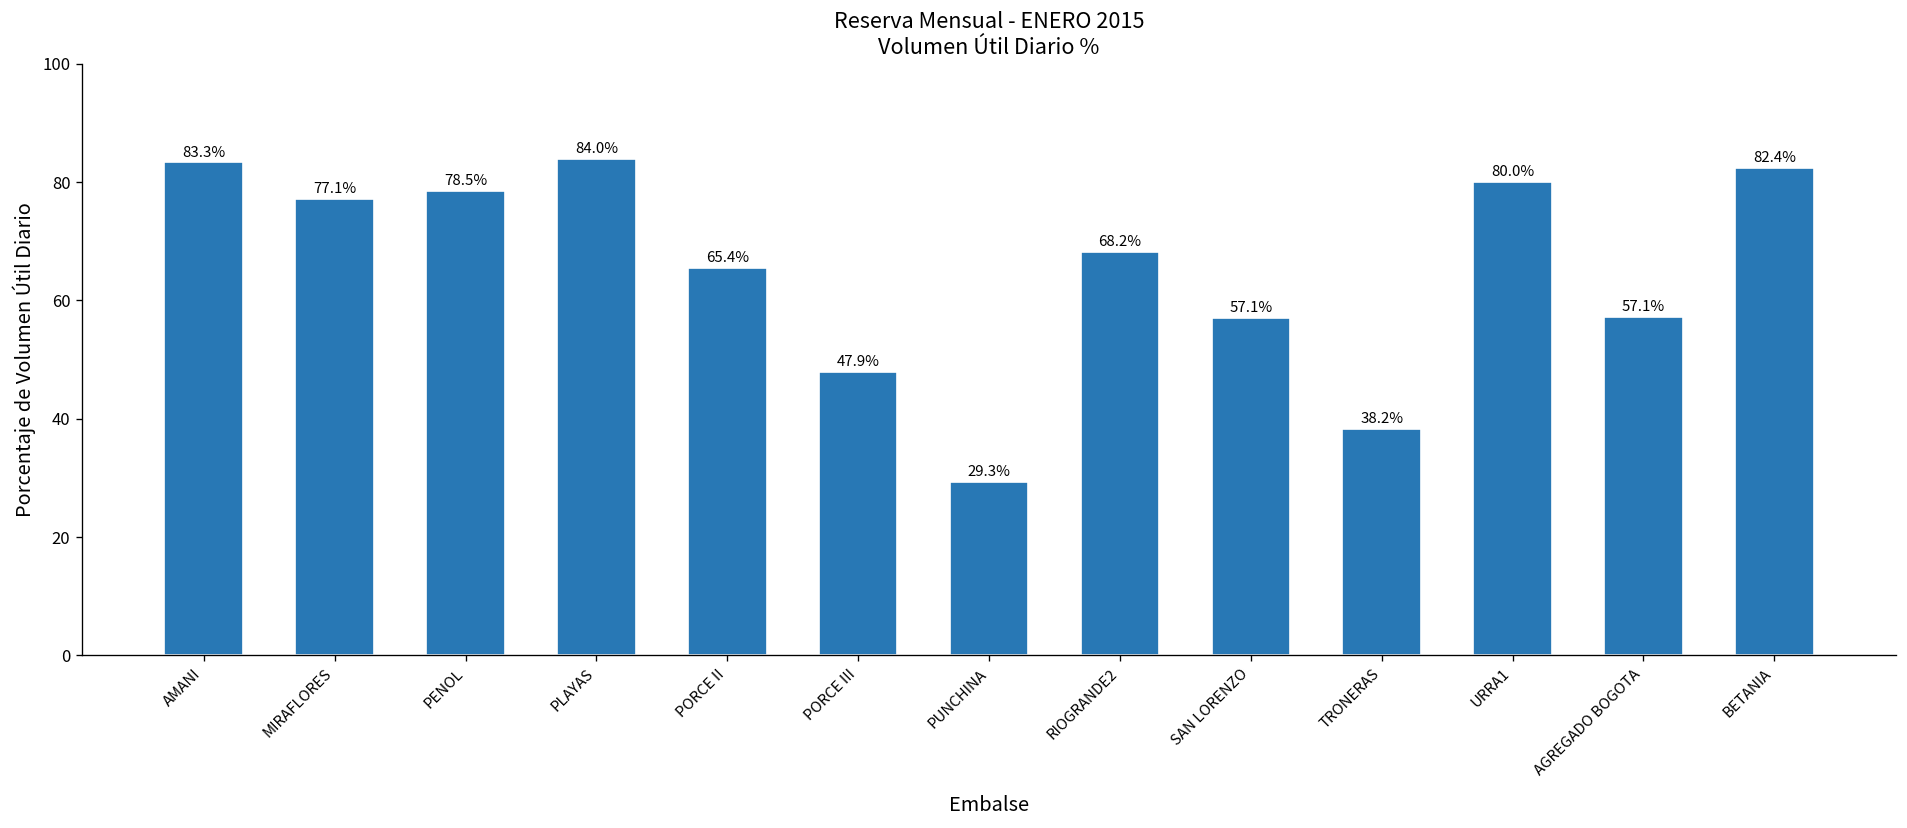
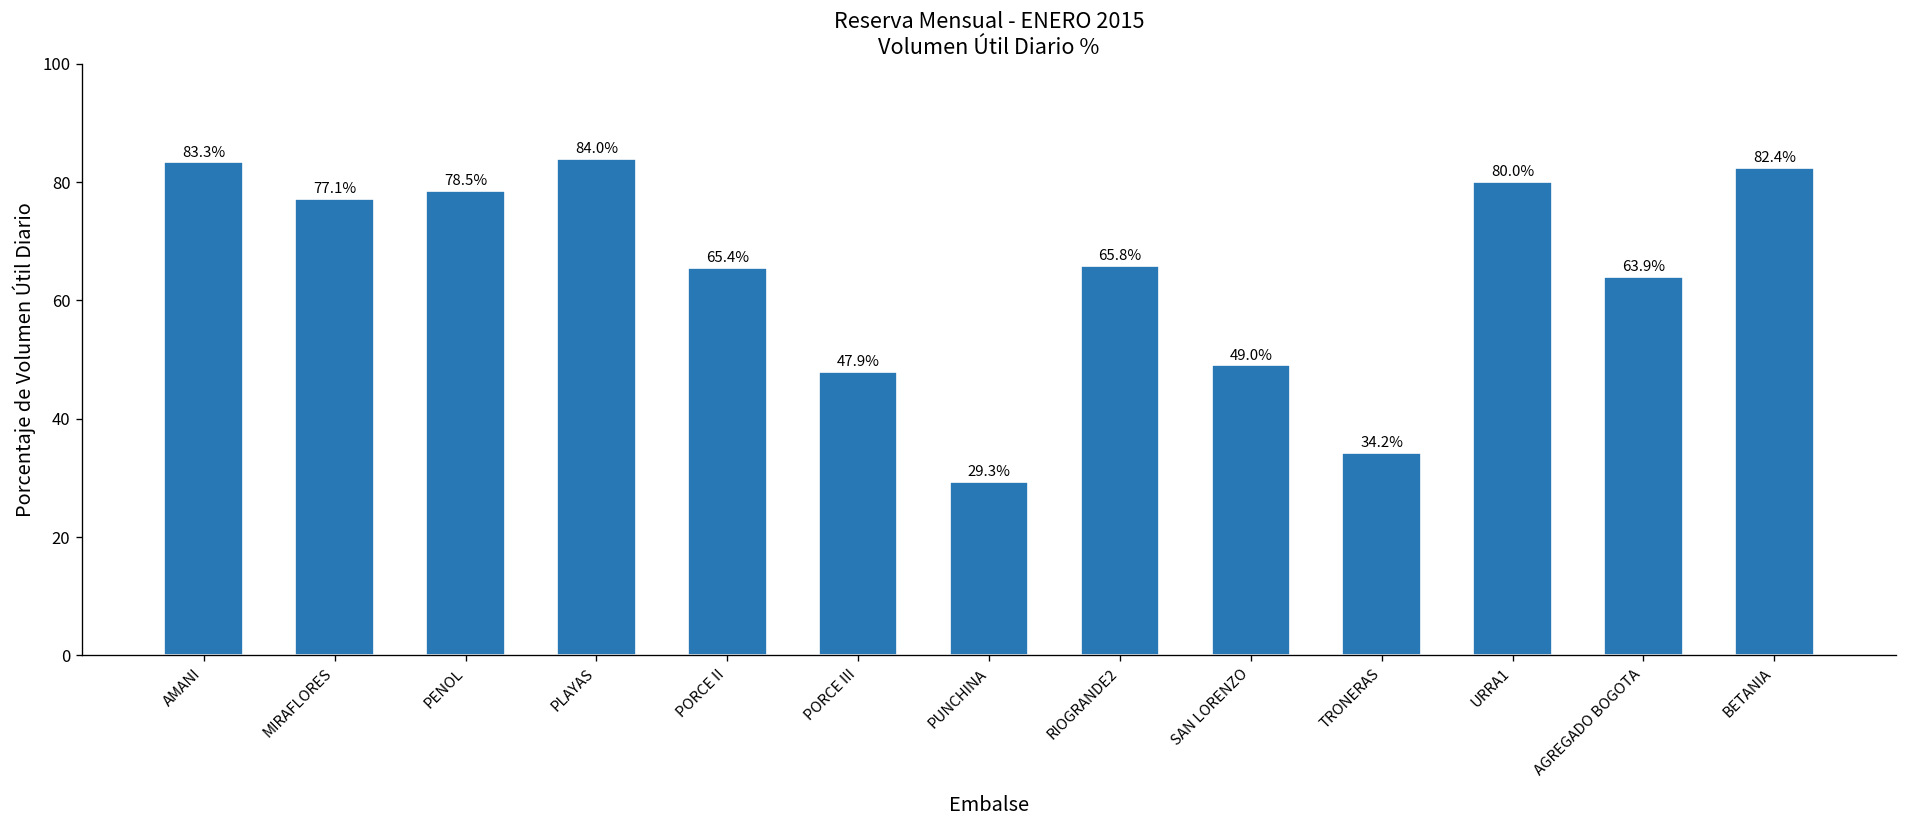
RIOGRANDE2: 68.2% -> 65.8%
SAN LORENZO: 57.1% -> 49.0%
TRONERAS: 38.2% -> 34.2%
AGREGADO BOGOTA: 57.1% -> 63.9%
